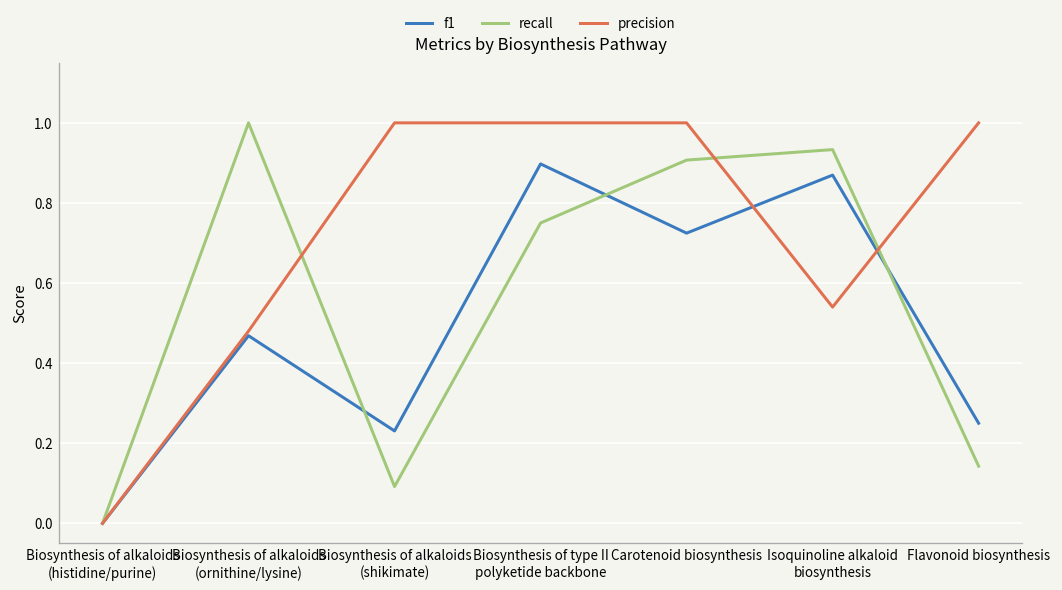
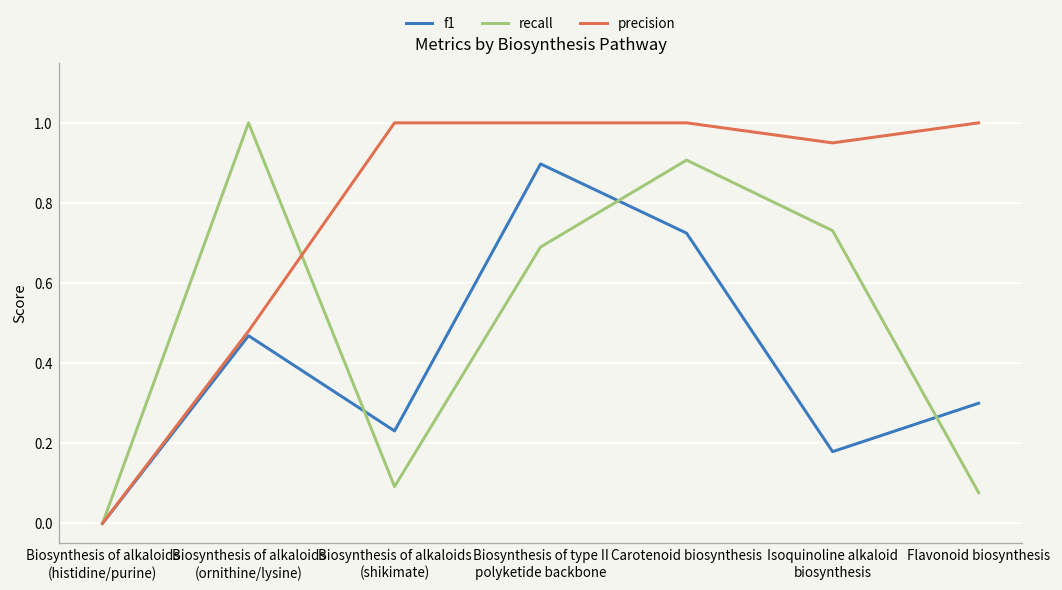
recall, Biosynthesis of type II polyketide backbone: 0.75 -> 0.69
f1, Isoquinoline alkaloid biosynthesis: 0.87 -> 0.18
recall, Isoquinoline alkaloid biosynthesis: 0.93 -> 0.73
precision, Isoquinoline alkaloid biosynthesis: 0.54 -> 0.95
f1, Flavonoid biosynthesis: 0.25 -> 0.30
recall, Flavonoid biosynthesis: 0.14 -> 0.08
